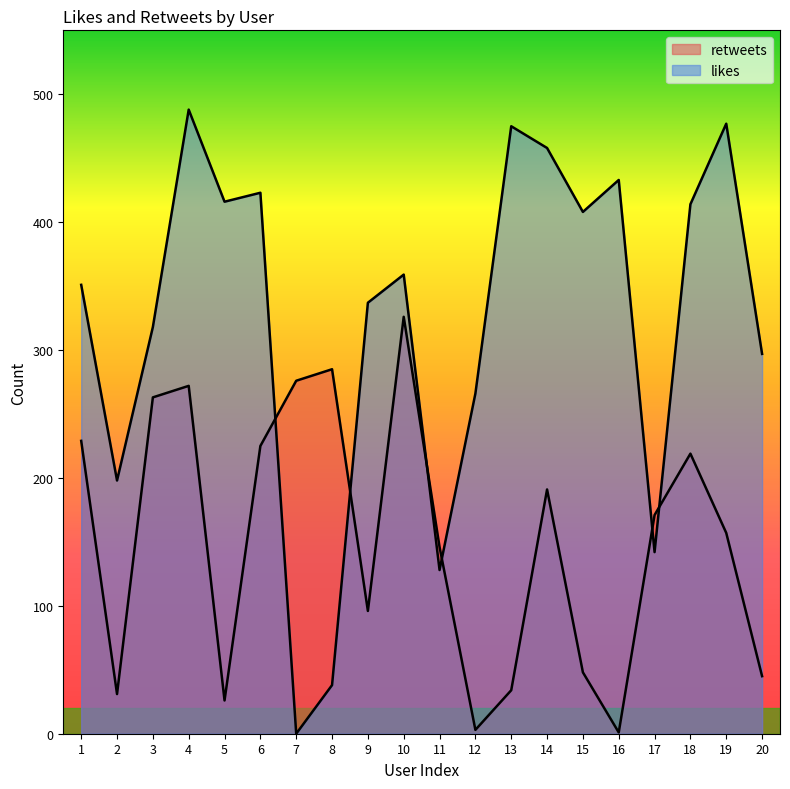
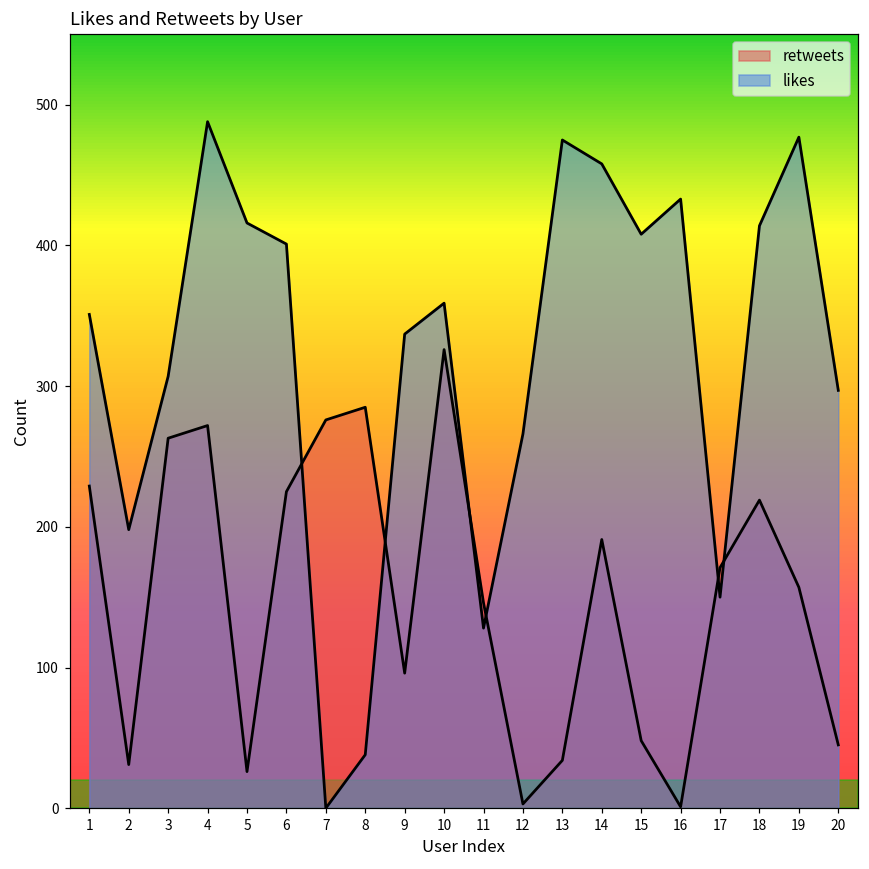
likes, 3: 318 -> 307
likes, 6: 423 -> 401
likes, 17: 142 -> 150
